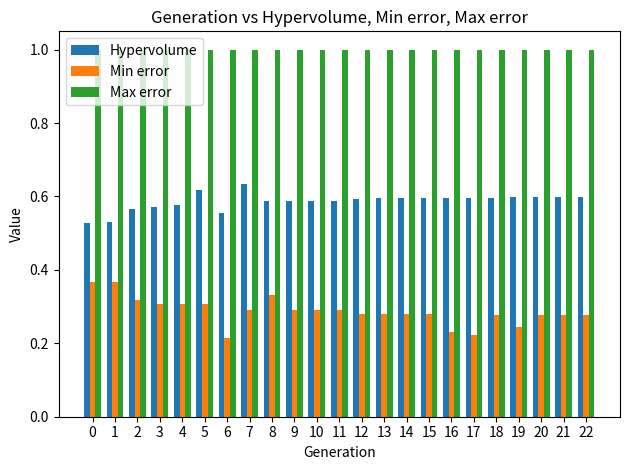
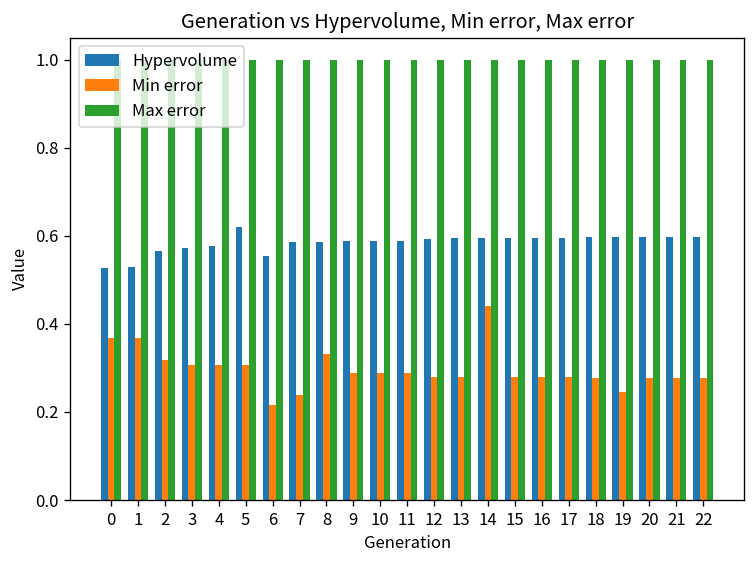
Hypervolume, 7: 0.63 -> 0.59
Min error, 7: 0.29 -> 0.24
Min error, 14: 0.28 -> 0.44
Min error, 16: 0.23 -> 0.28
Min error, 17: 0.22 -> 0.28
